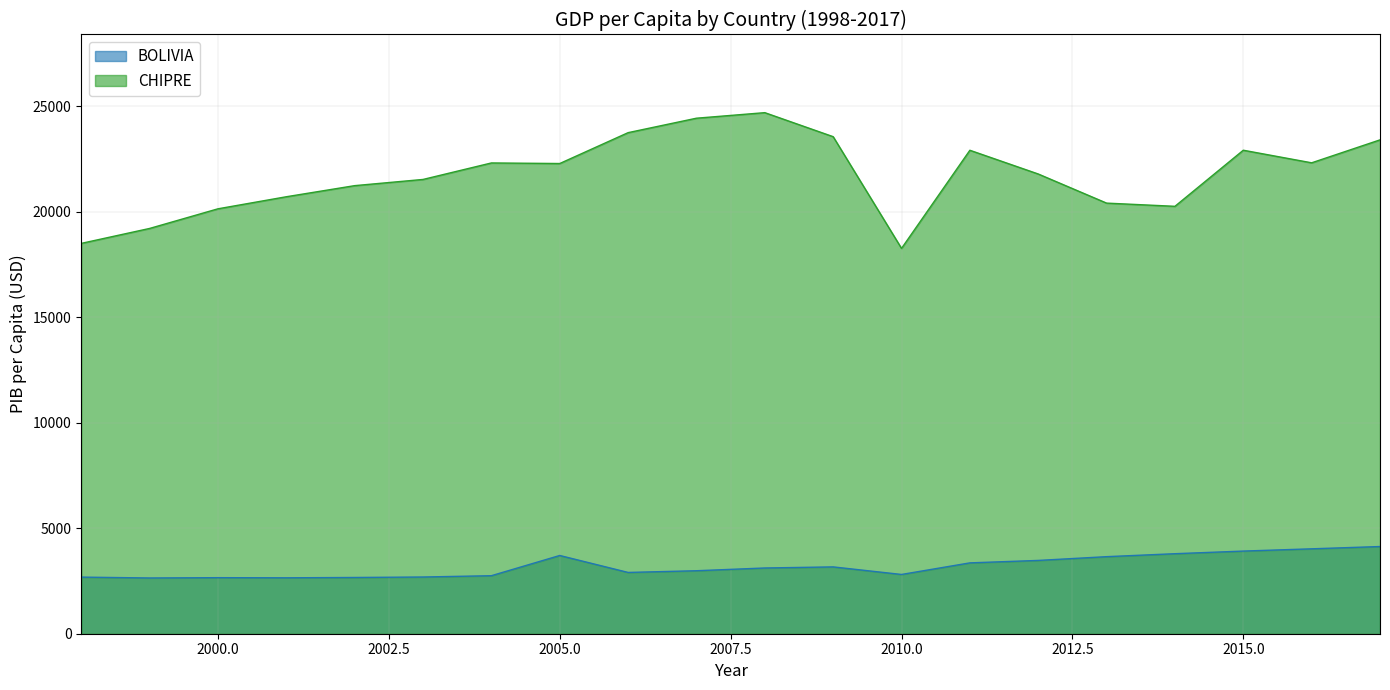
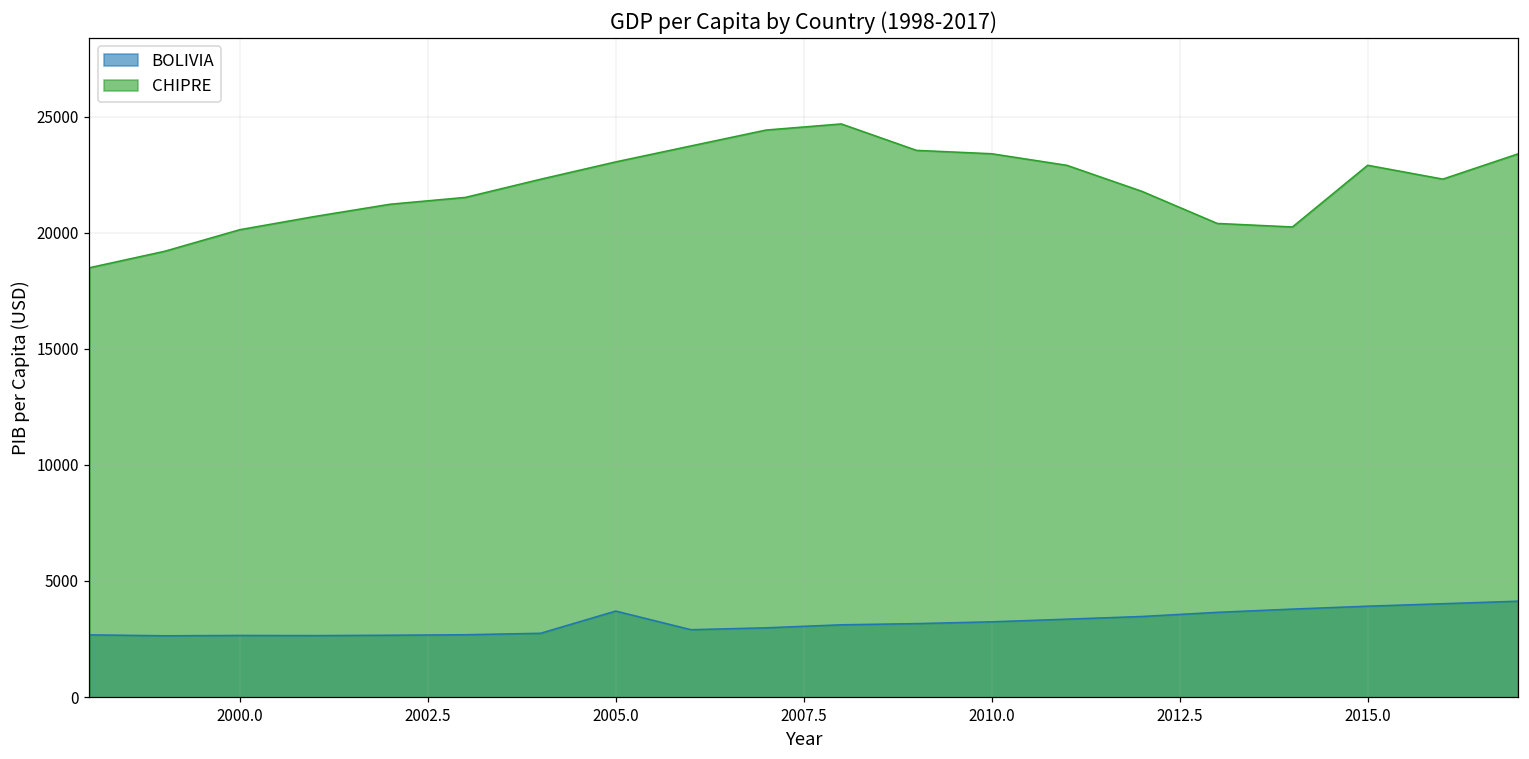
CHIPRE, 2005.0: 22300 -> 23100
BOLIVIA, 2010.0: 2800 -> 3200
CHIPRE, 2010.0: 18300 -> 23400
